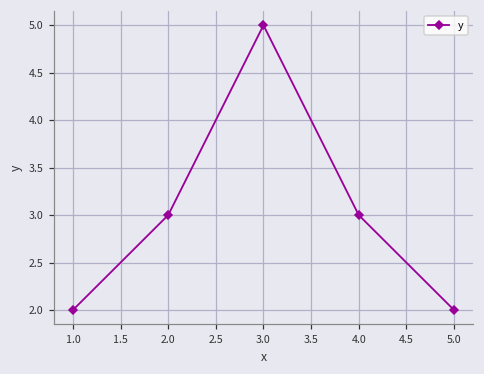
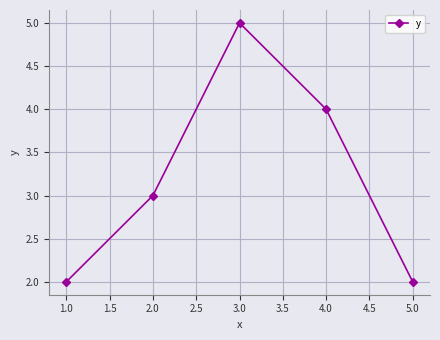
4.0: 3 -> 4
